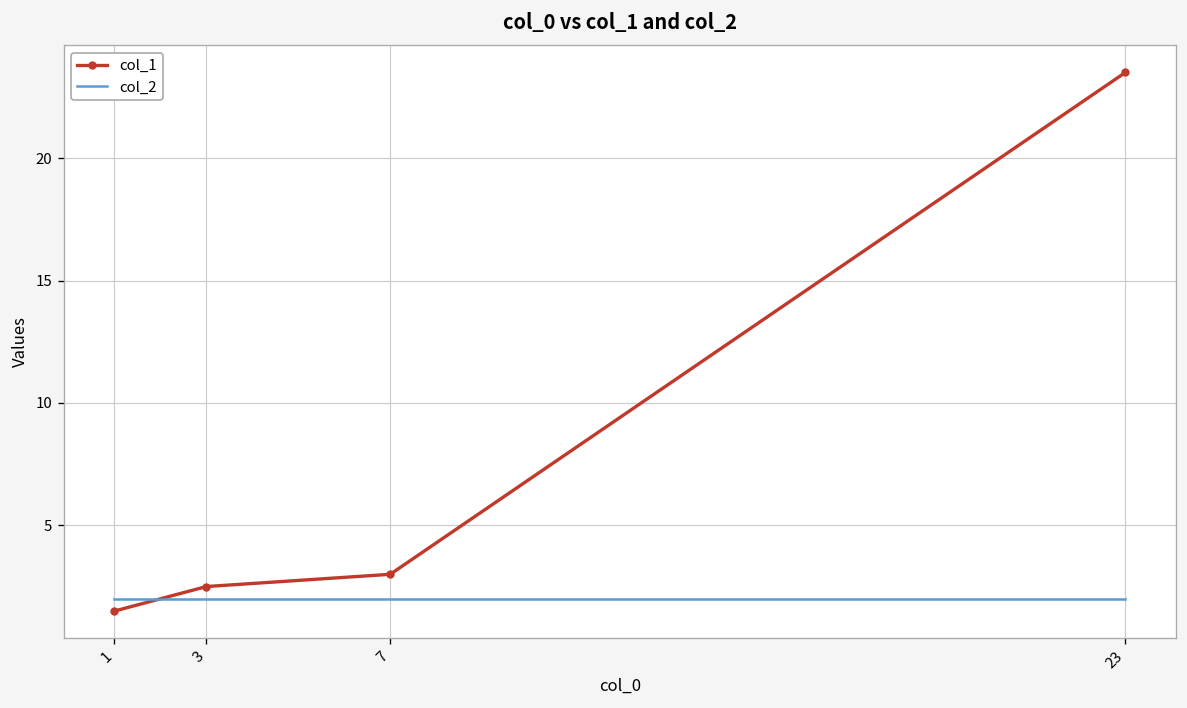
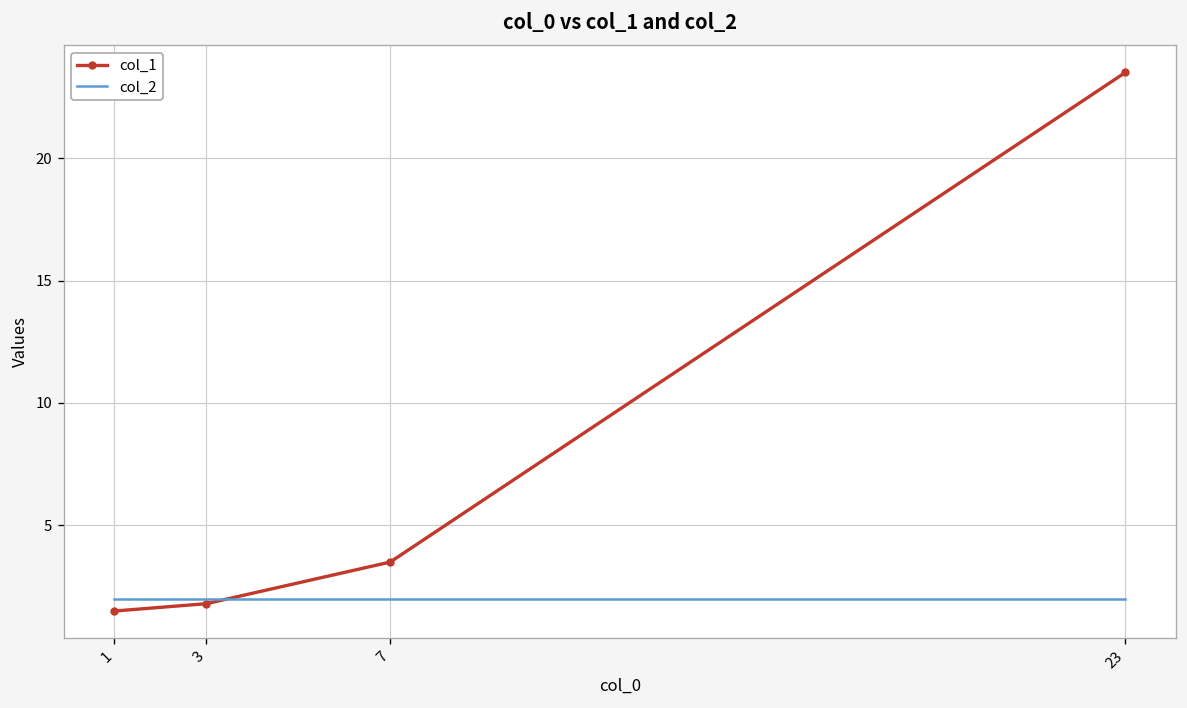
col_1, 3: 2.5 -> 1.8
col_1, 7: 3.0 -> 3.5
